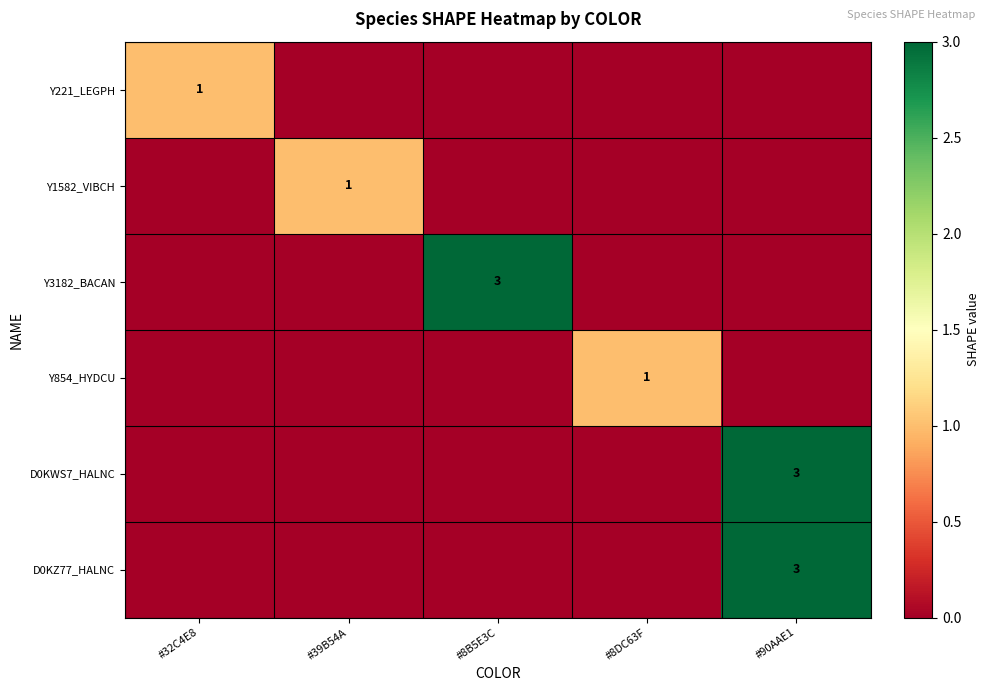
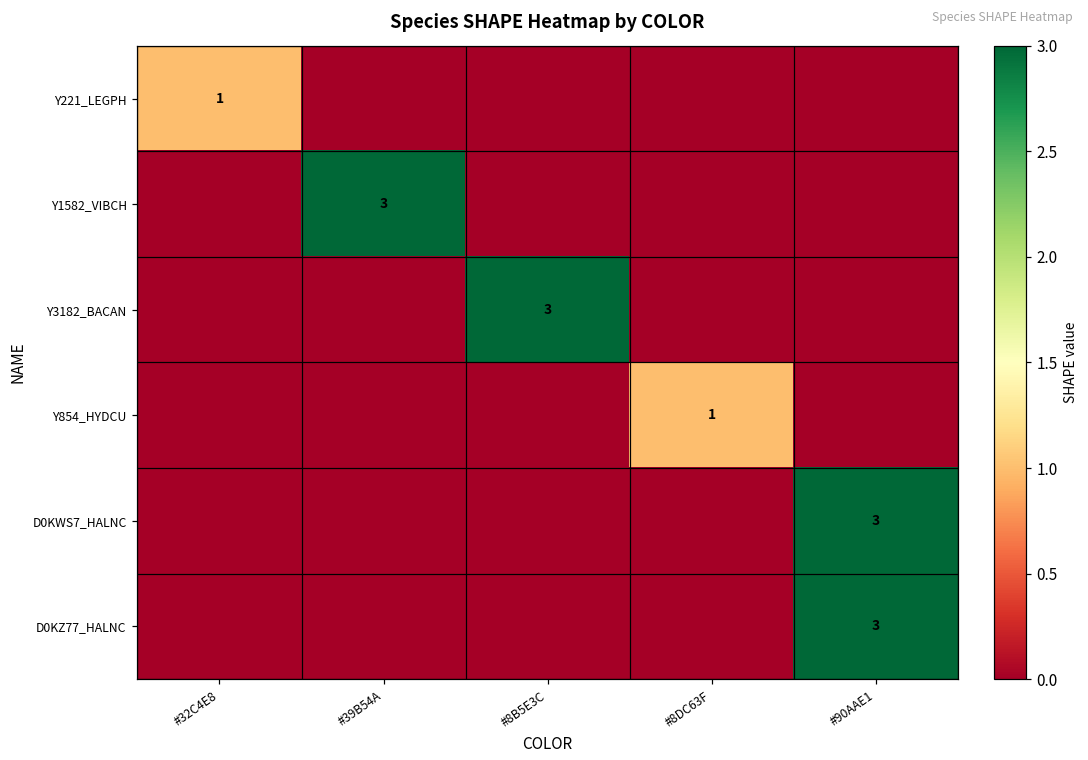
Y1582_VIBCH, #39B54A: 1 -> 3
